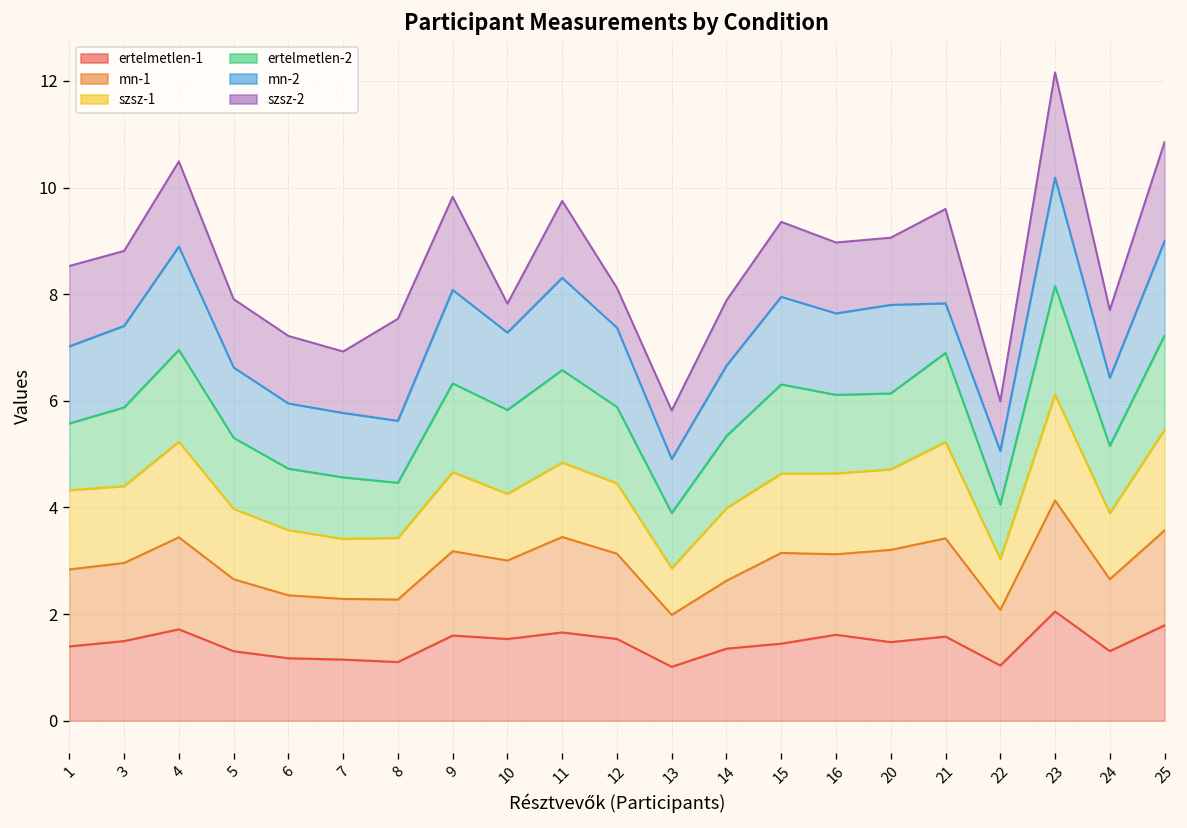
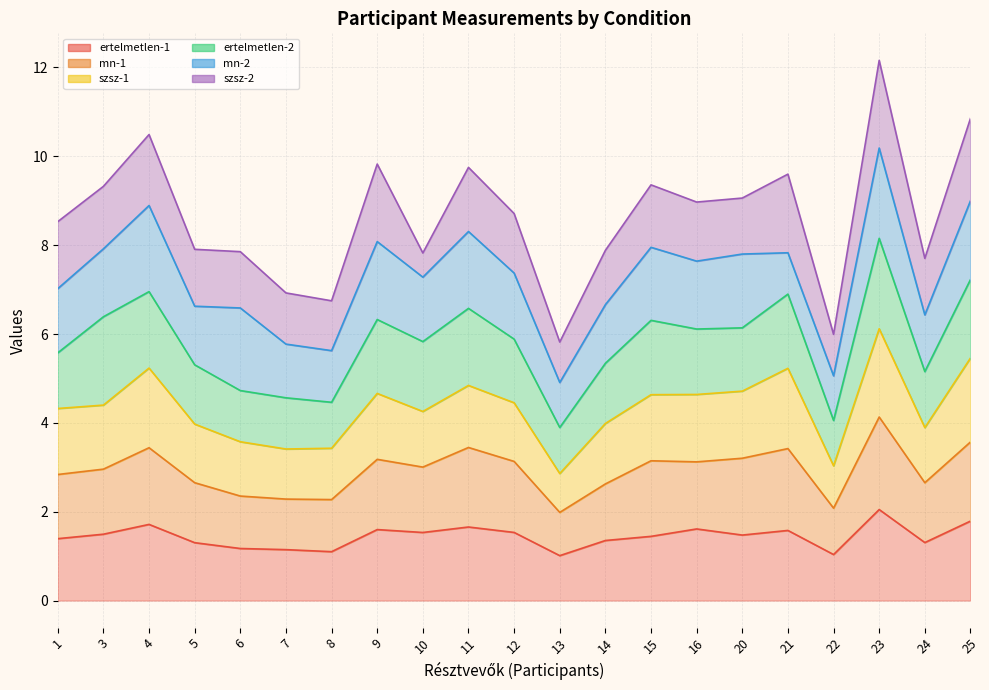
ertelmetlen-2, 3: 1.5 -> 2.0
mn-2, 6: 1.2 -> 1.9
szsz-2, 8: 1.9 -> 1.1
szsz-2, 12: 0.7 -> 1.3
